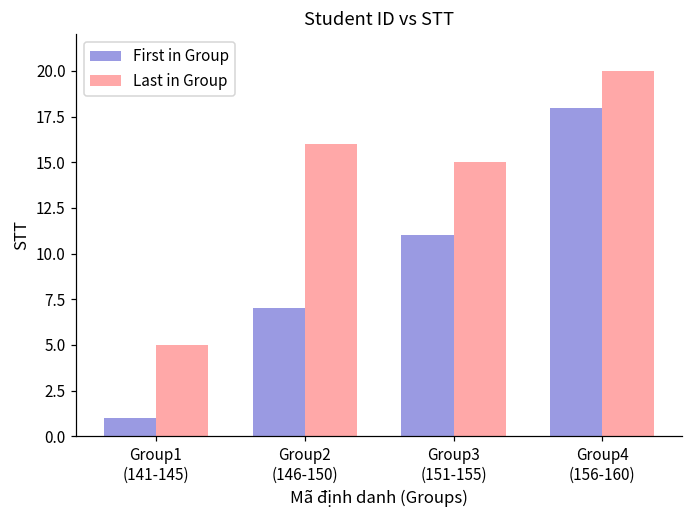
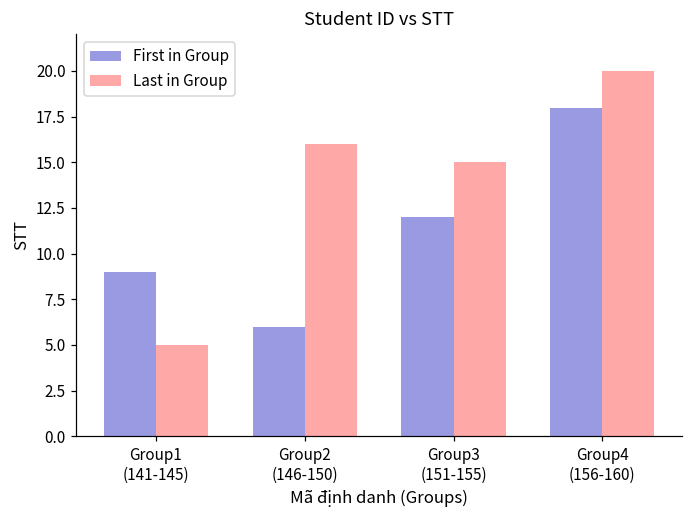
First in Group, Group1 (141-145): 1 -> 9
First in Group, Group2 (146-150): 7 -> 6
First in Group, Group3 (151-155): 11 -> 12
